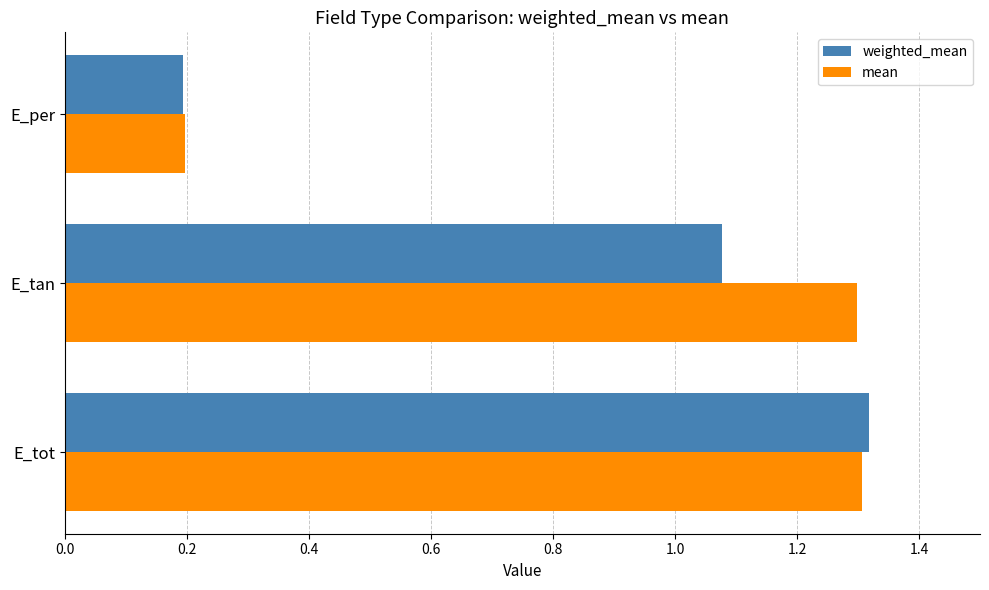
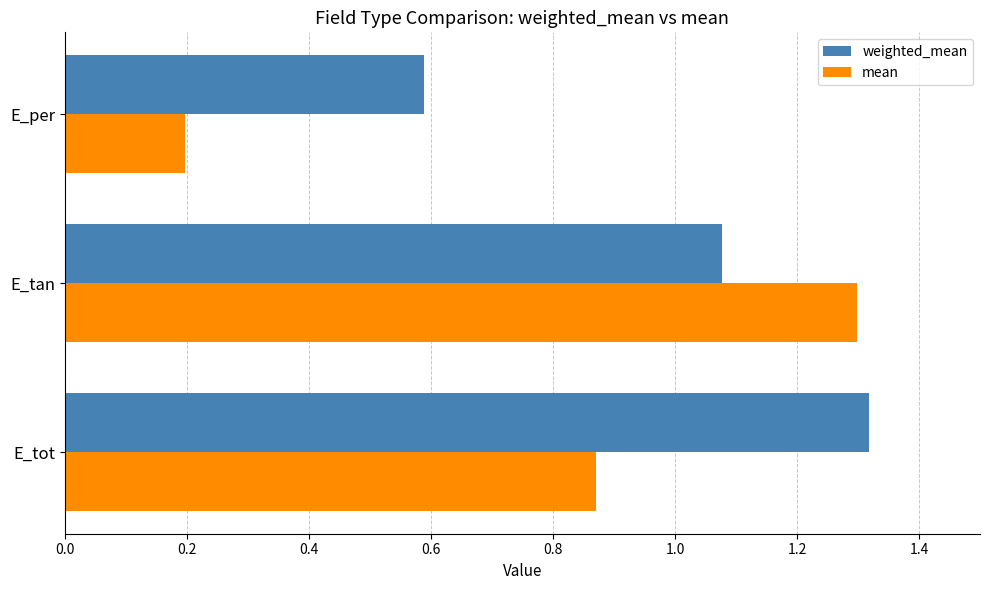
weighted_mean, E_per: 0.19 -> 0.59
mean, E_tot: 1.31 -> 0.87
